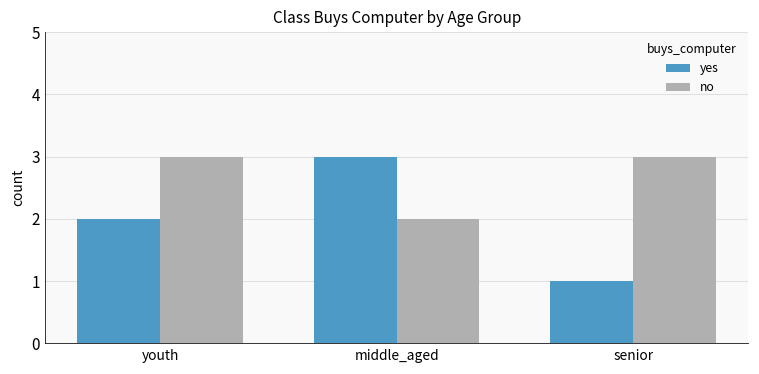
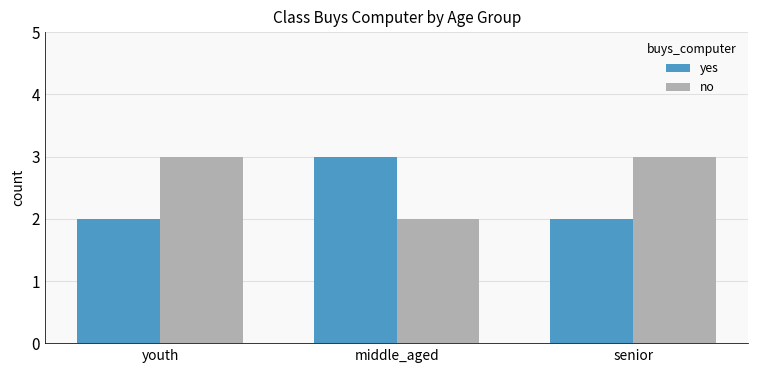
yes, senior: 1 -> 2
